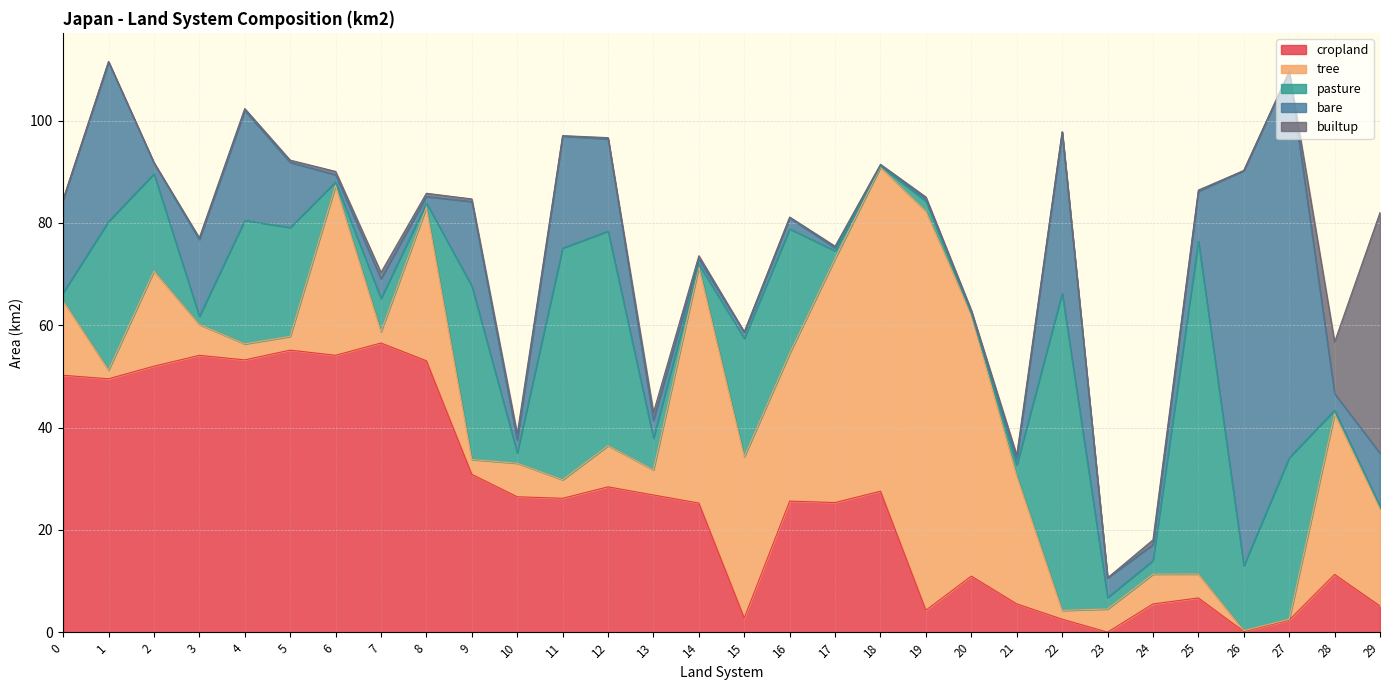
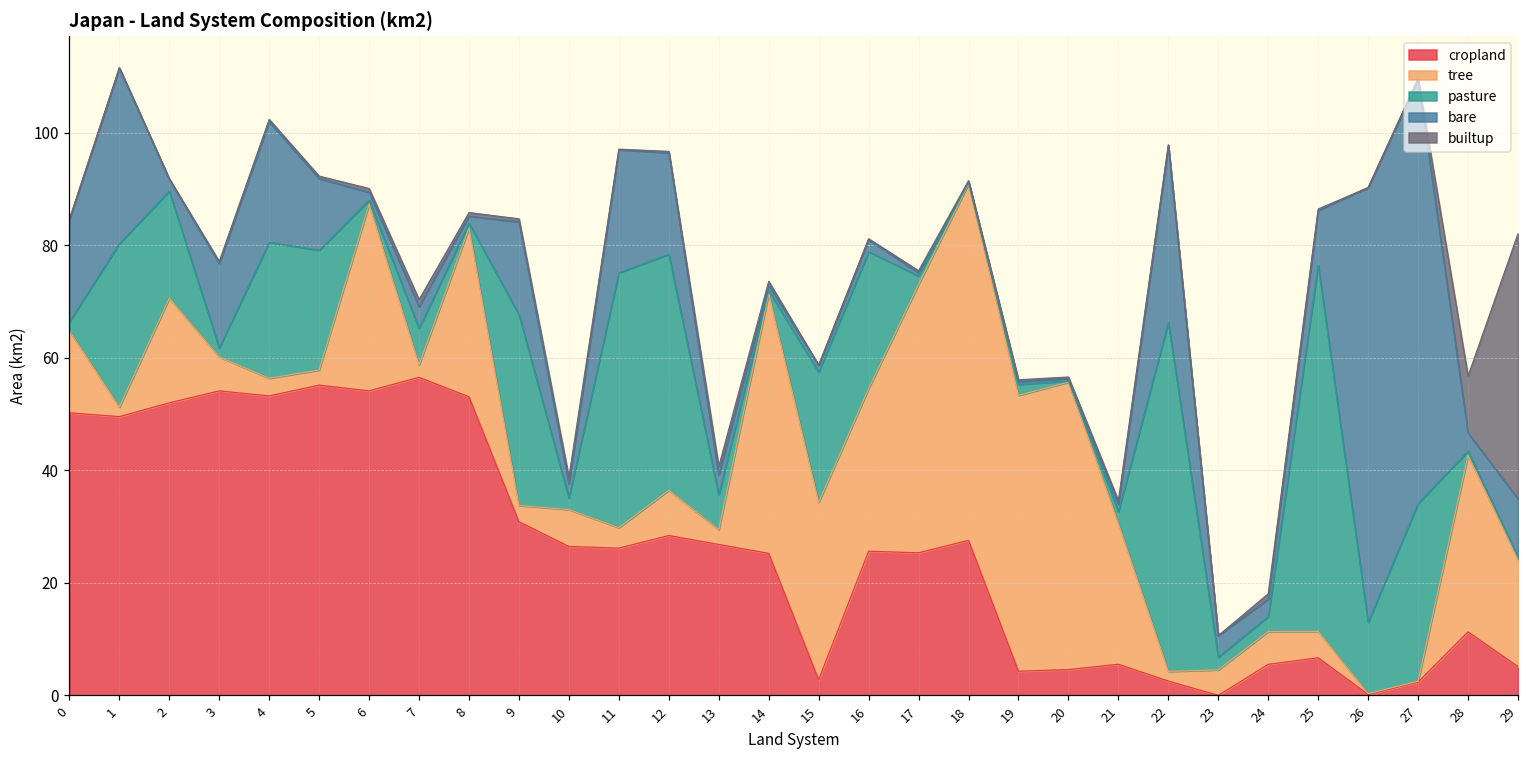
tree, 13: 5 -> 3
tree, 19: 78 -> 49
cropland, 20: 11 -> 5
